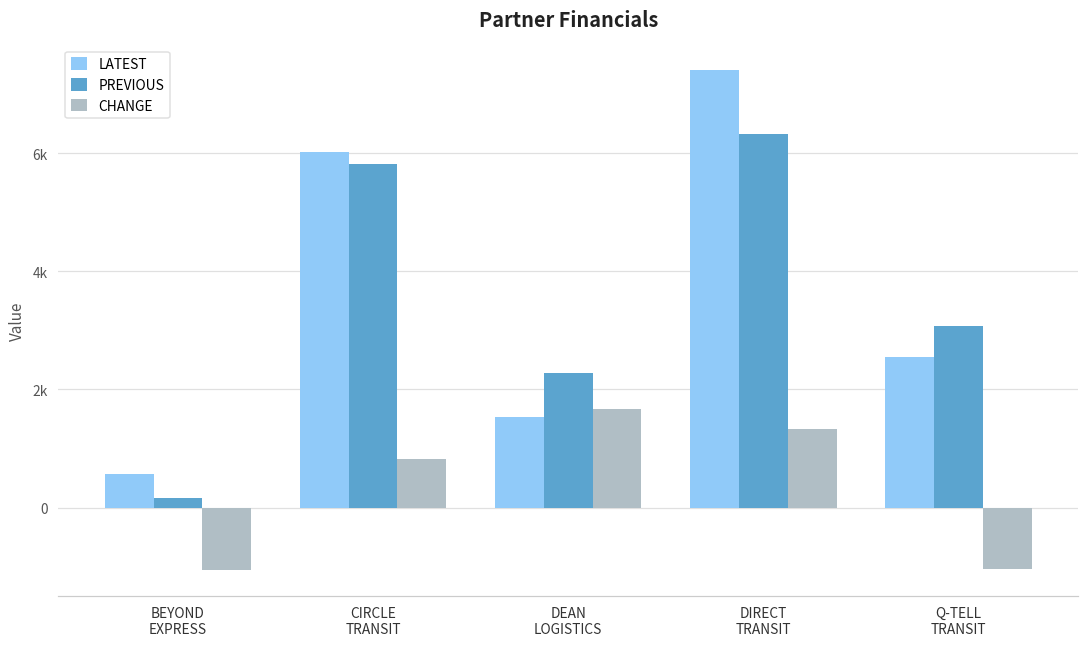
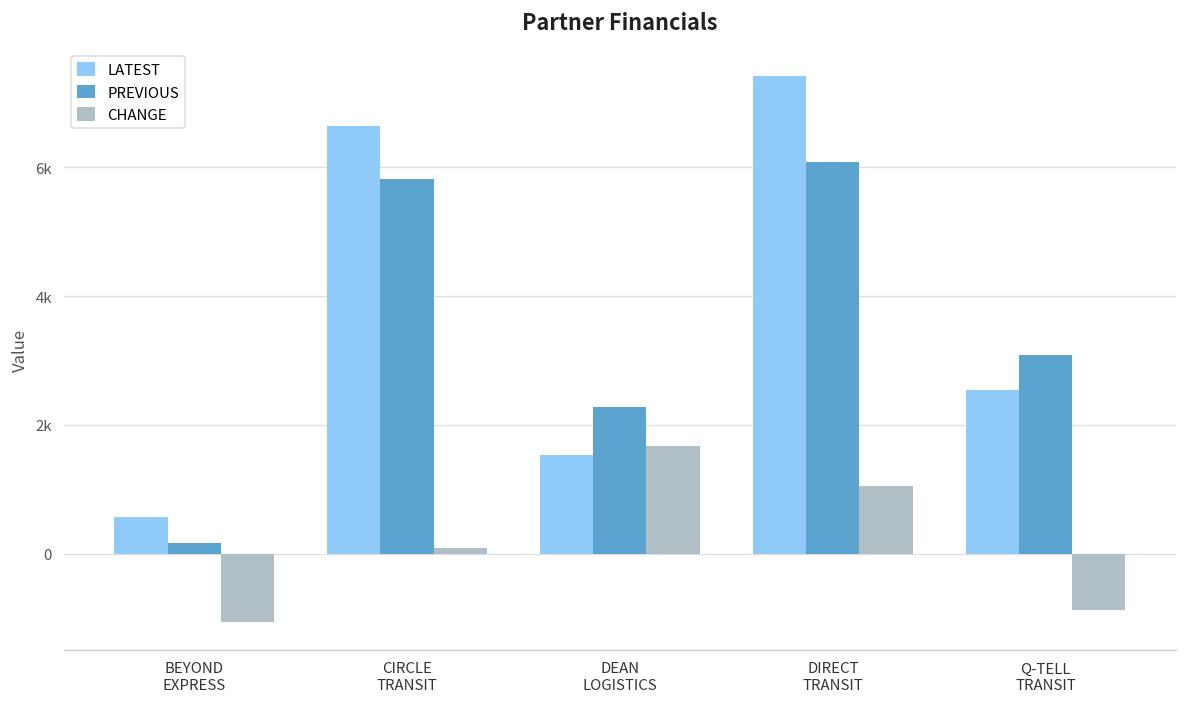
LATEST, CIRCLE TRANSIT: 6000 -> 6600
CHANGE, CIRCLE TRANSIT: 800 -> 100
PREVIOUS, DIRECT TRANSIT: 6300 -> 6100
CHANGE, DIRECT TRANSIT: 1300 -> 1000
CHANGE, Q-TELL TRANSIT: -1000 -> -900
